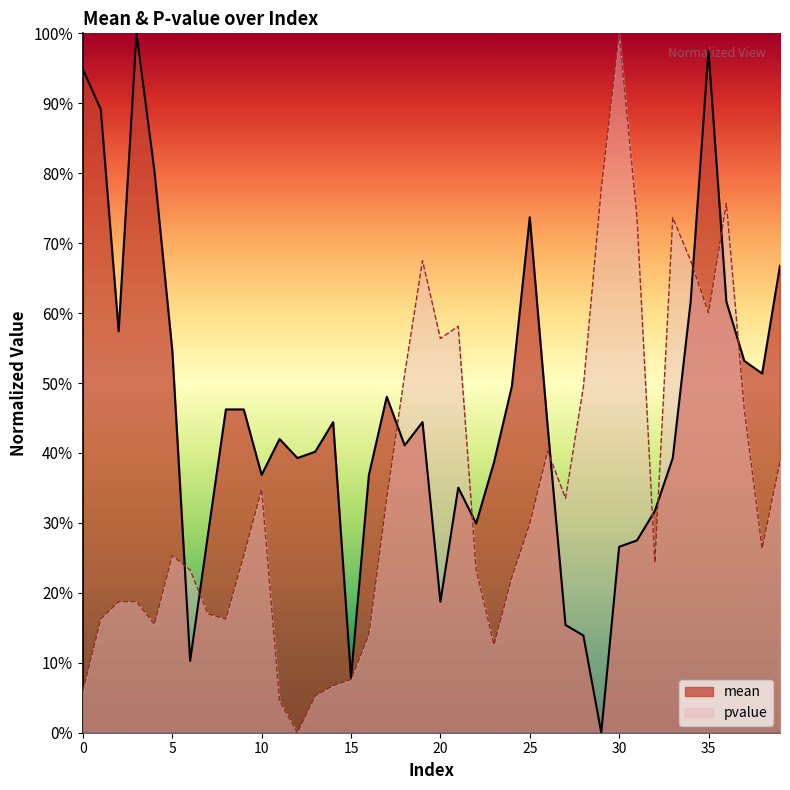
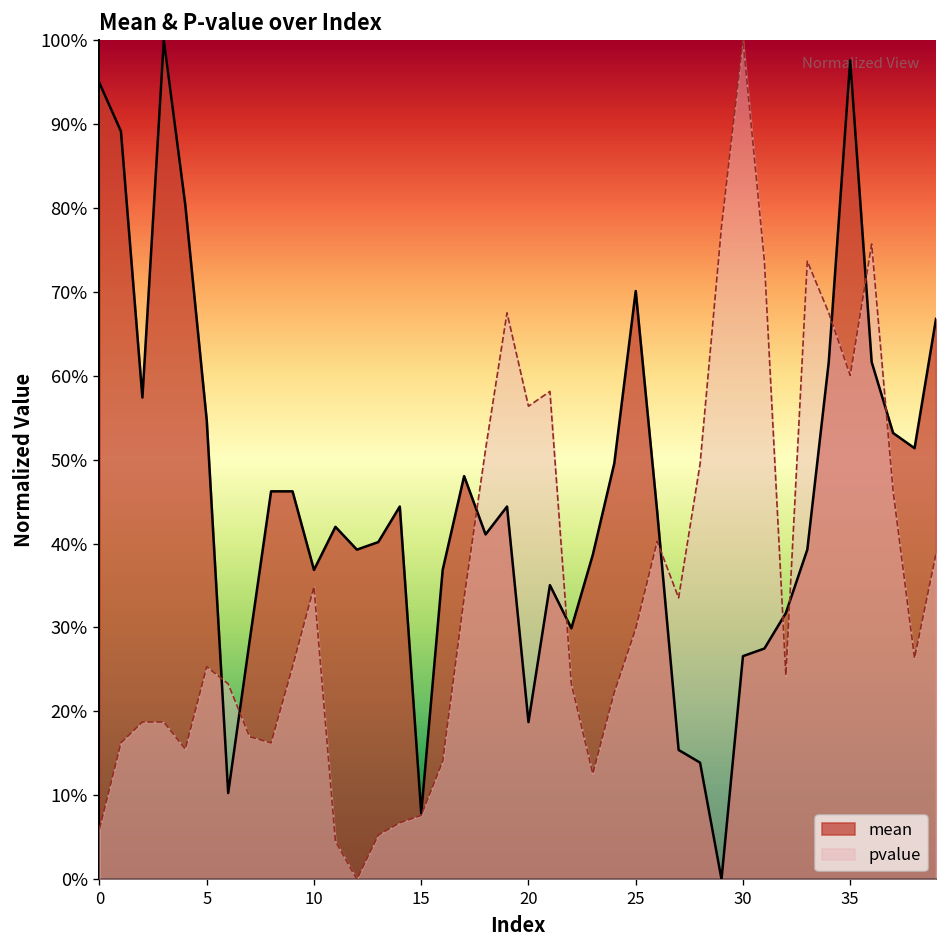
mean, 25: 74% -> 70%
